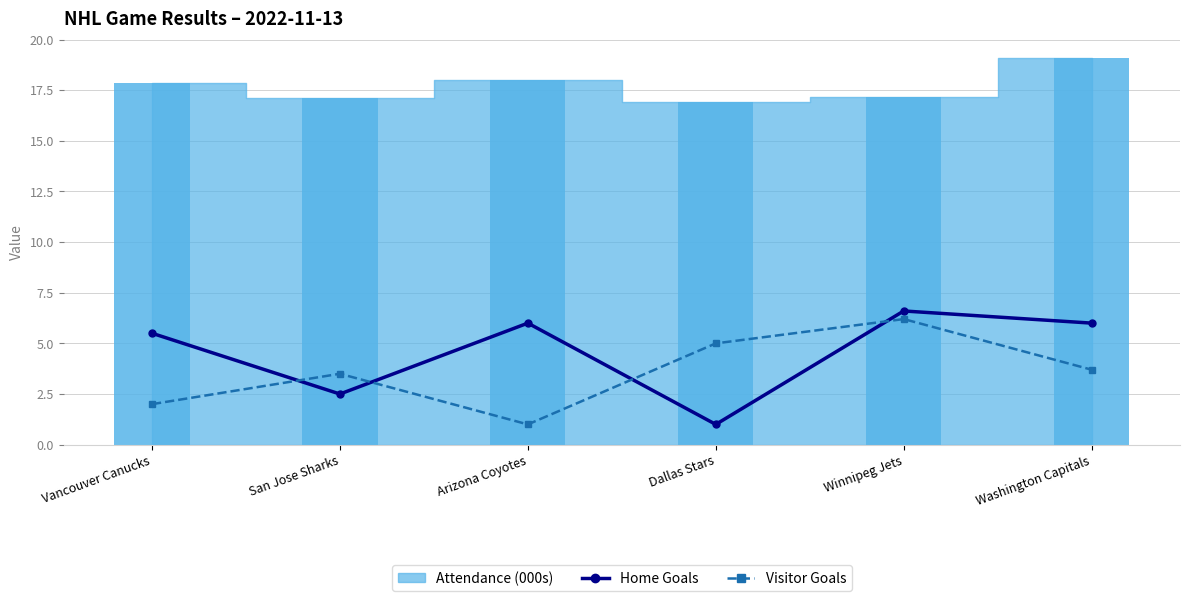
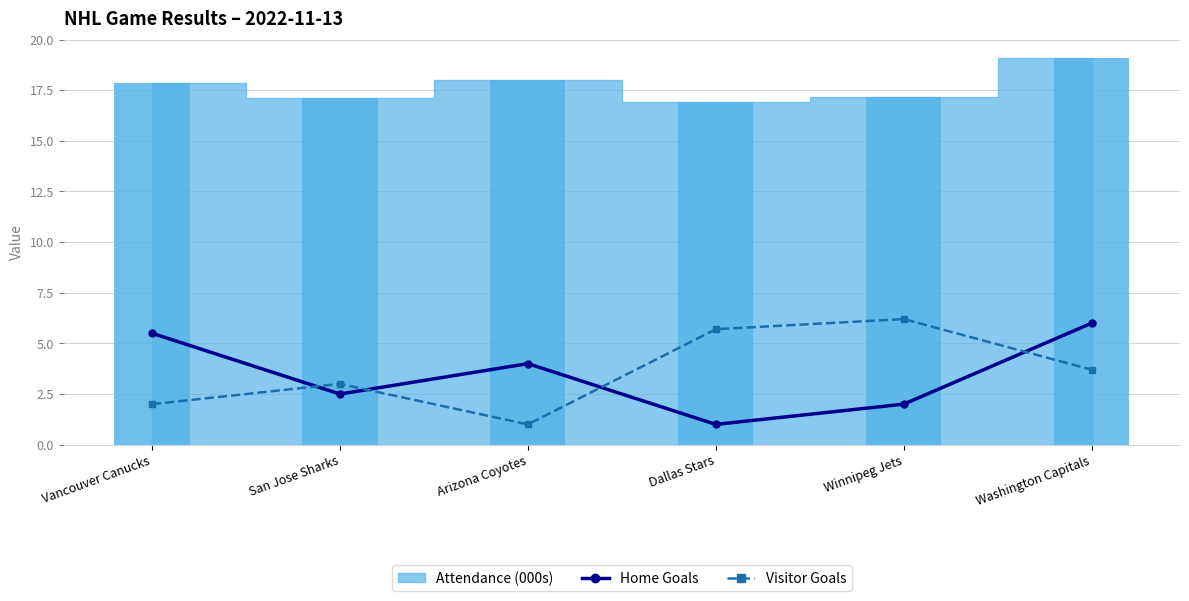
Visitor Goals, San Jose Sharks: 3.5 -> 3.0
Home Goals, Arizona Coyotes: 6 -> 4
Visitor Goals, Dallas Stars: 5.0 -> 5.7
Home Goals, Winnipeg Jets: 6.6 -> 2.0
